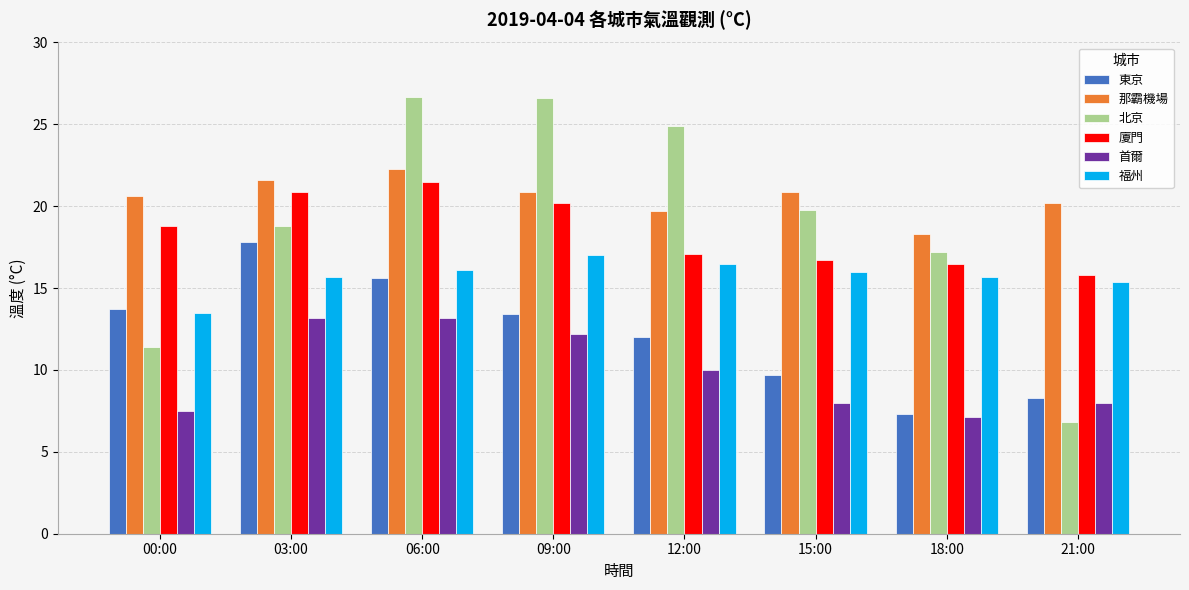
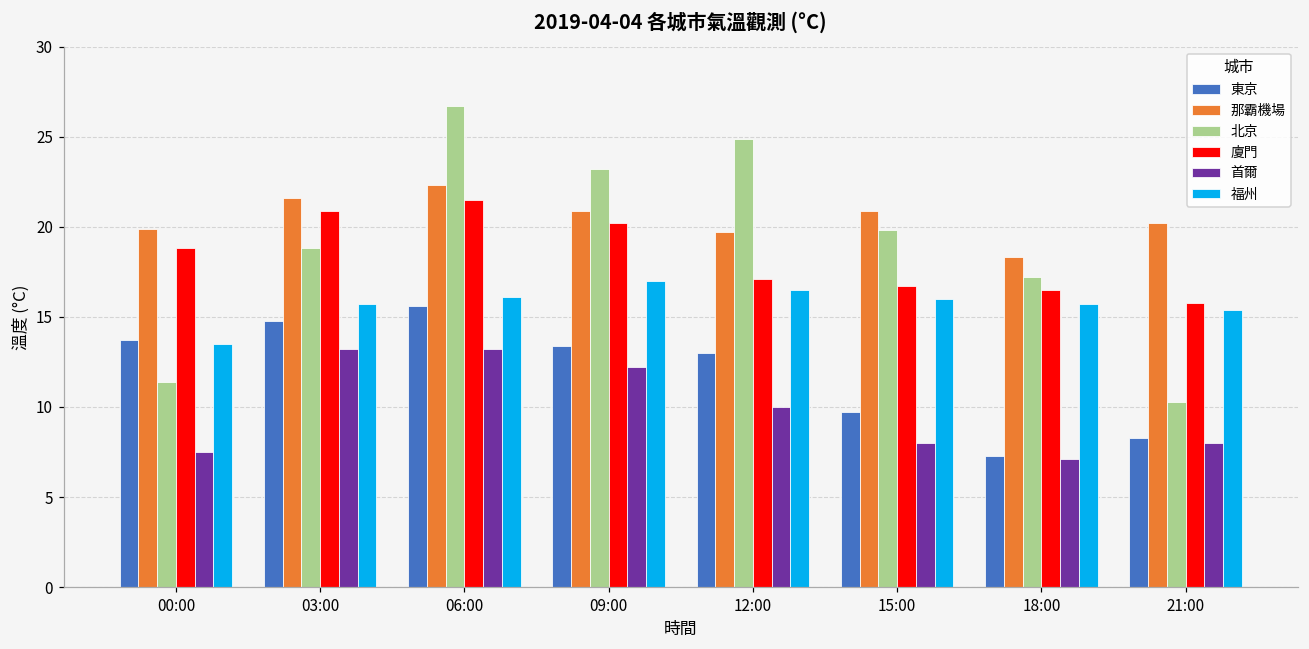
那霸機場, 00:00: 20.6 -> 19.9
東京, 03:00: 17.8 -> 14.8
北京, 09:00: 26.6 -> 23.2
東京, 12:00: 12 -> 13
北京, 21:00: 6.8 -> 10.3
